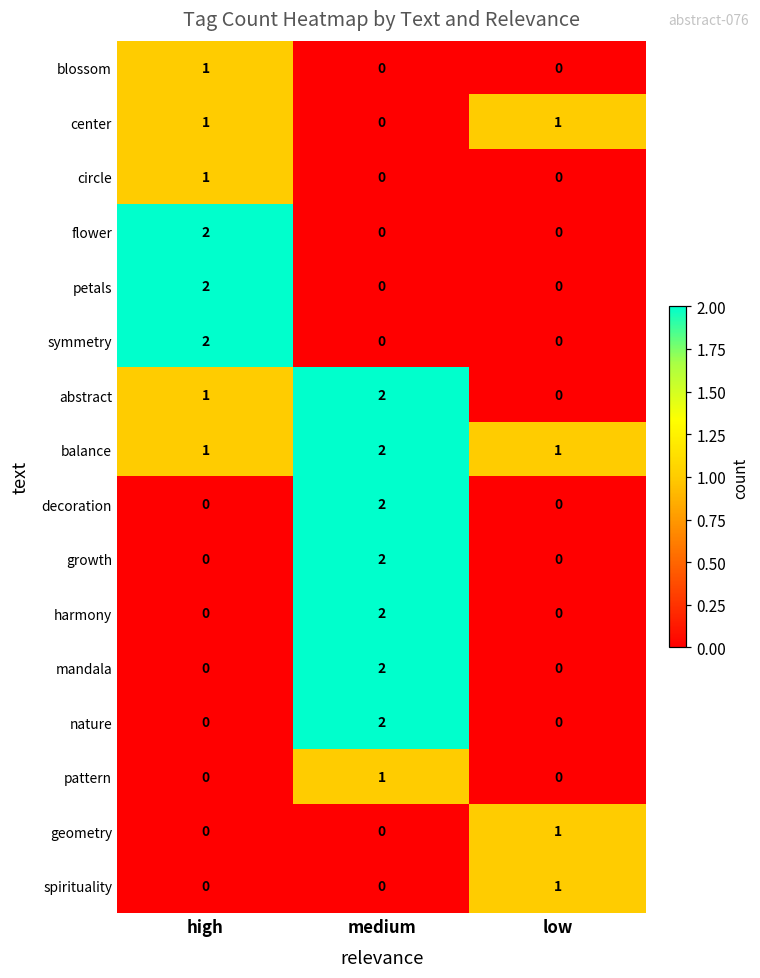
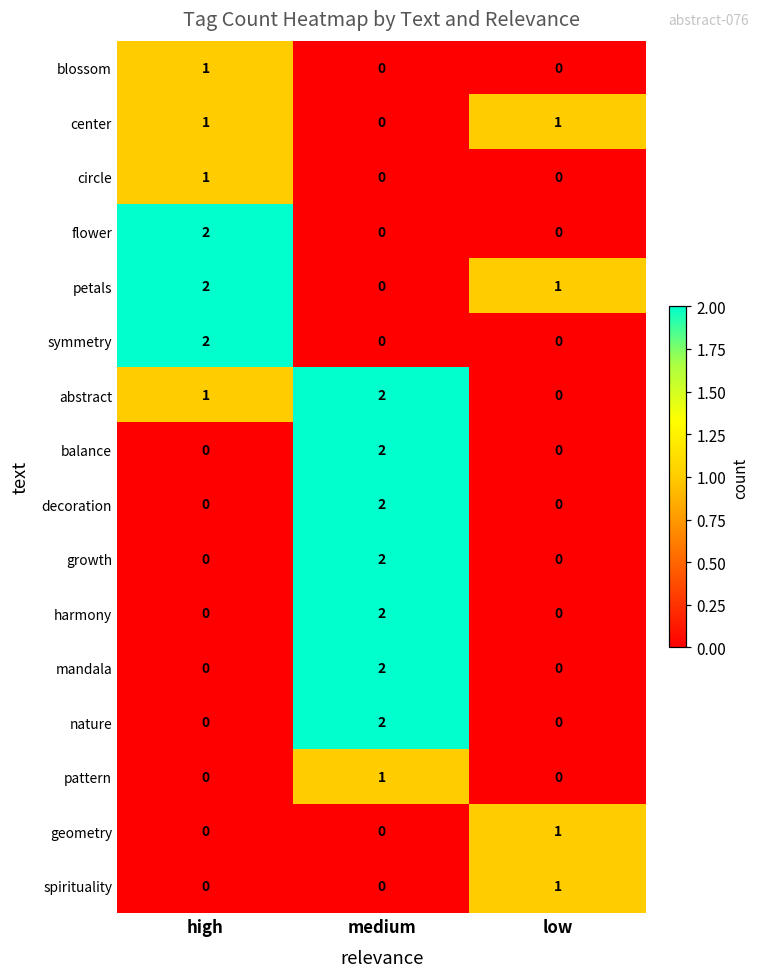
petals, low: 0 -> 1
balance, high: 1 -> 0
balance, low: 1 -> 0
